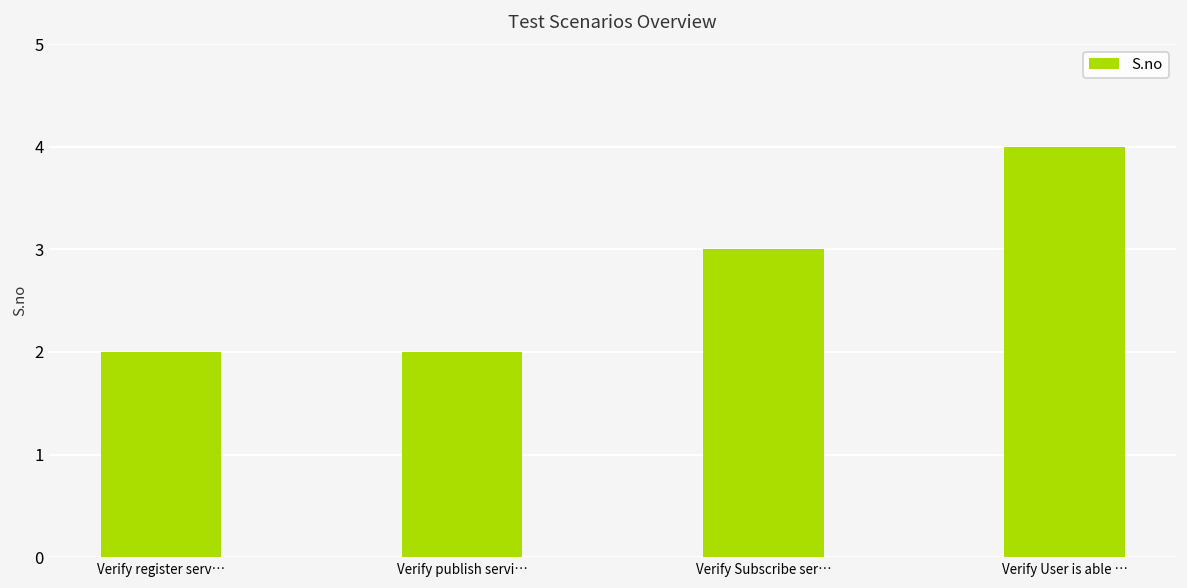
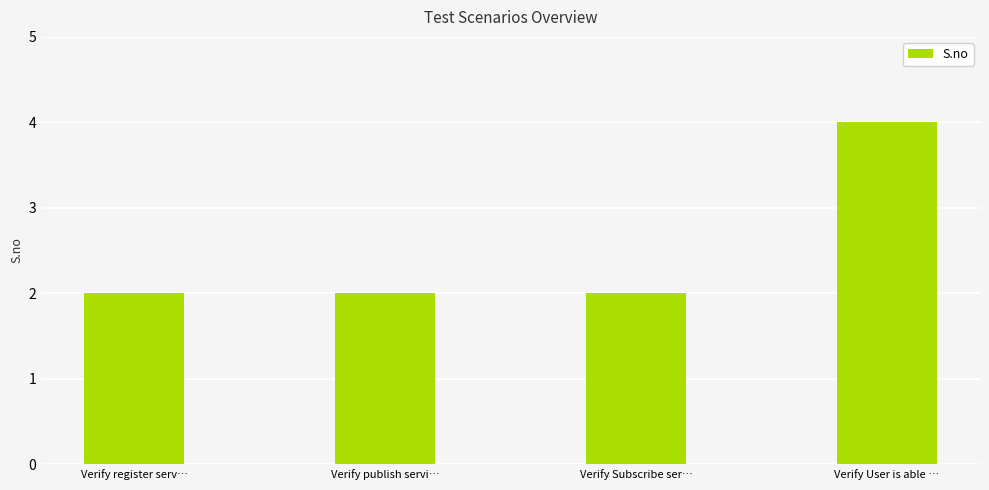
Verify Subscribe ser…: 3 -> 2
